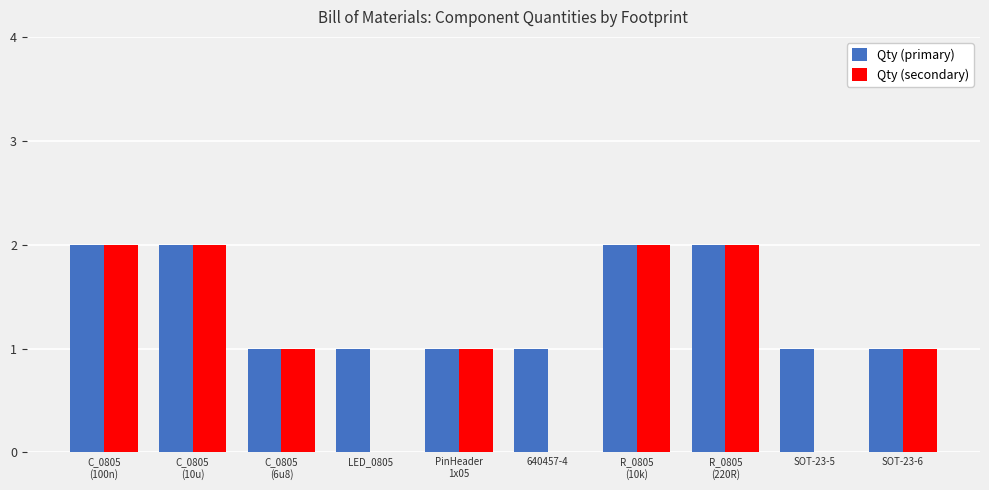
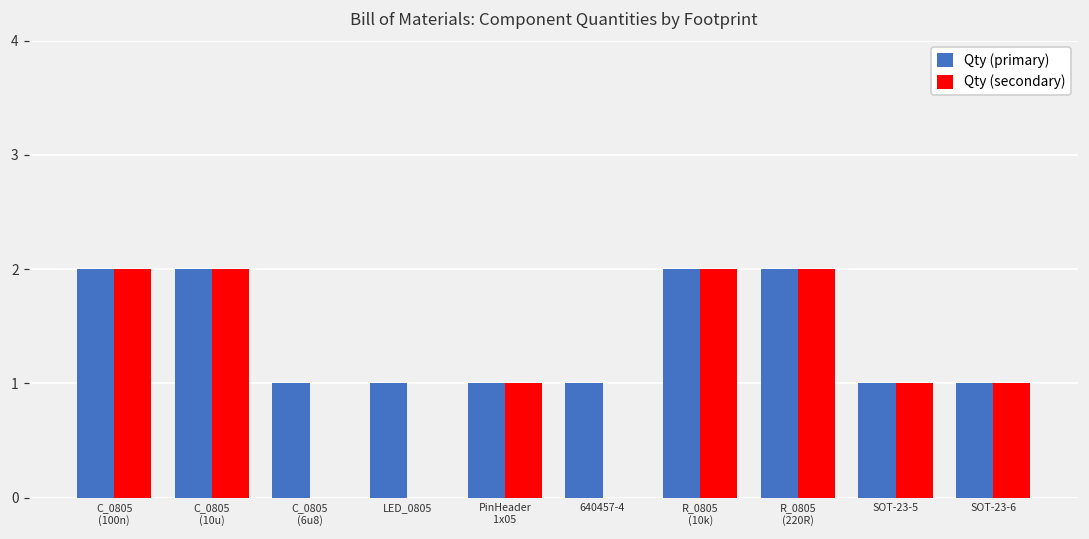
Qty (secondary), C_0805 (6u8): 1 -> 0
Qty (secondary), SOT-23-5: 0 -> 1
